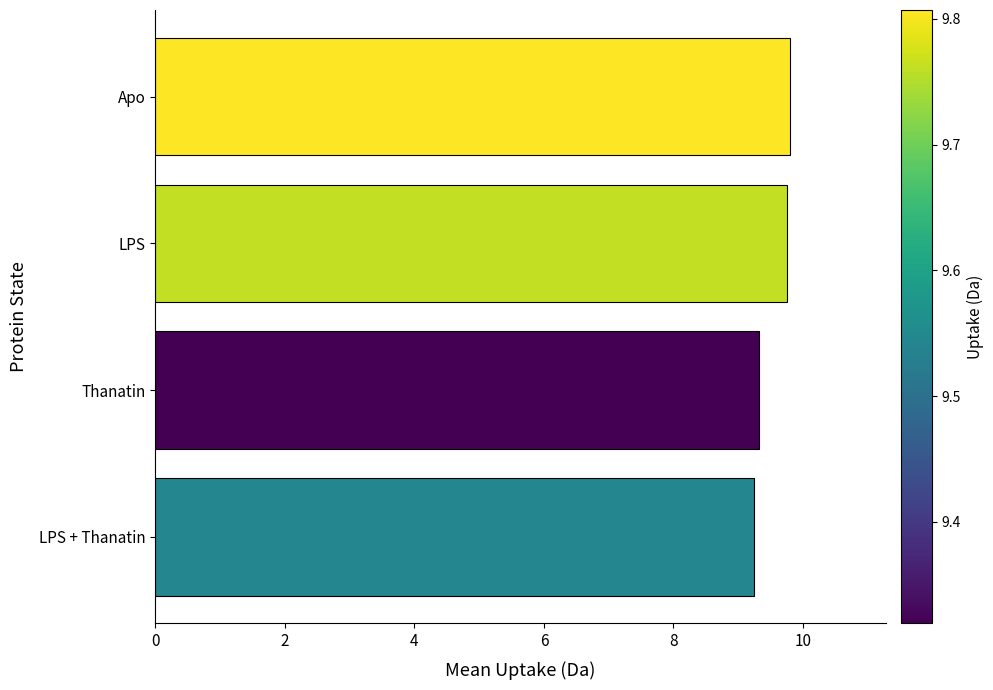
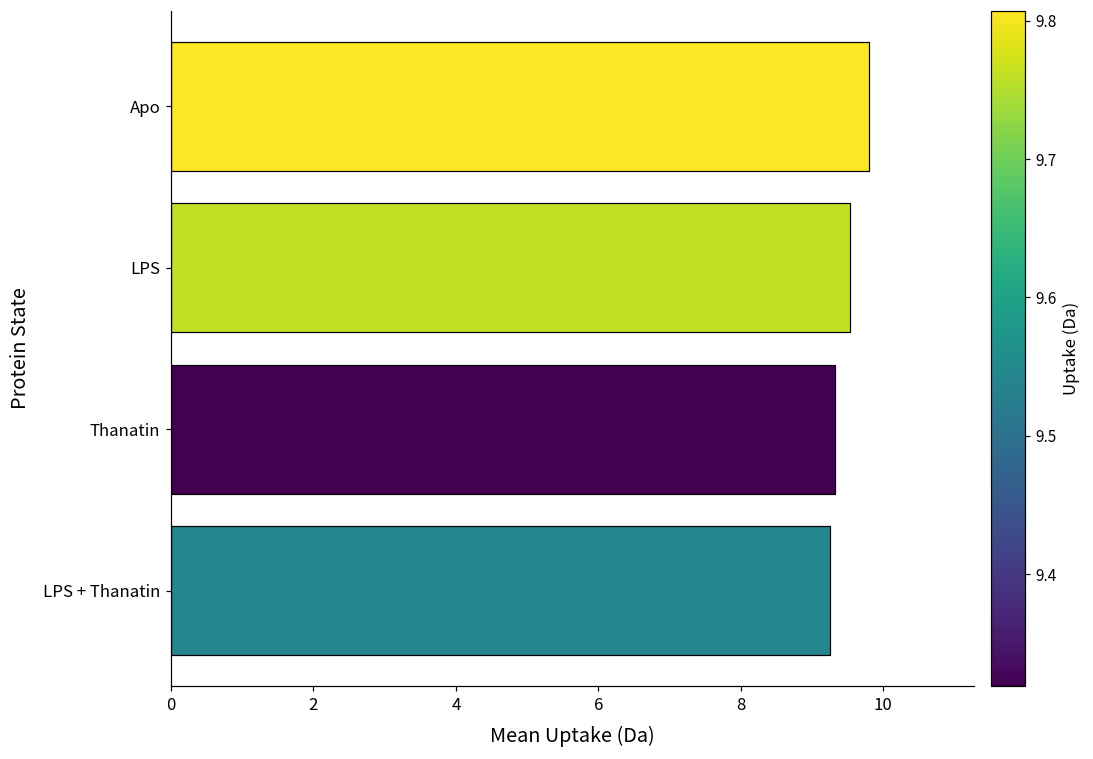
LPS: 9.8 -> 9.5
